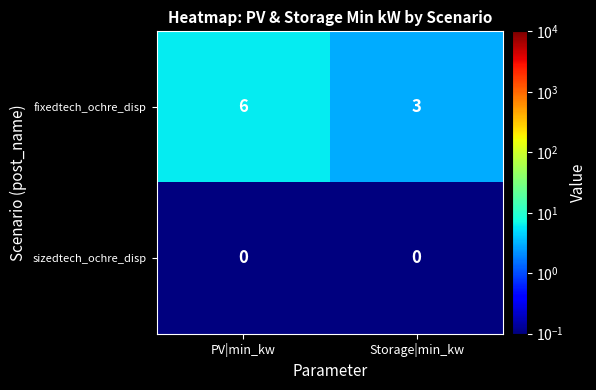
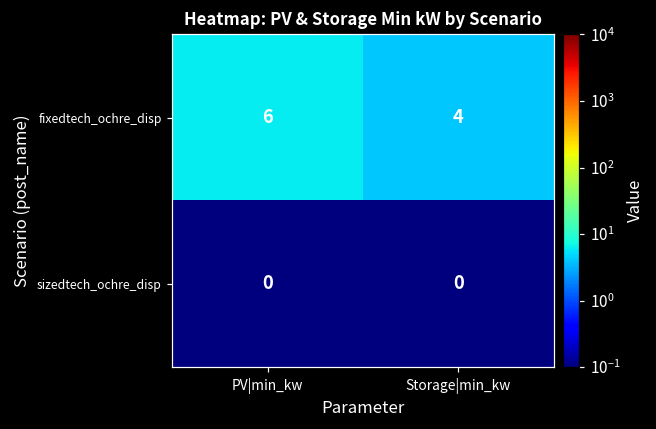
fixedtech_ochre_disp, Storage|min_kw: 3 -> 4
